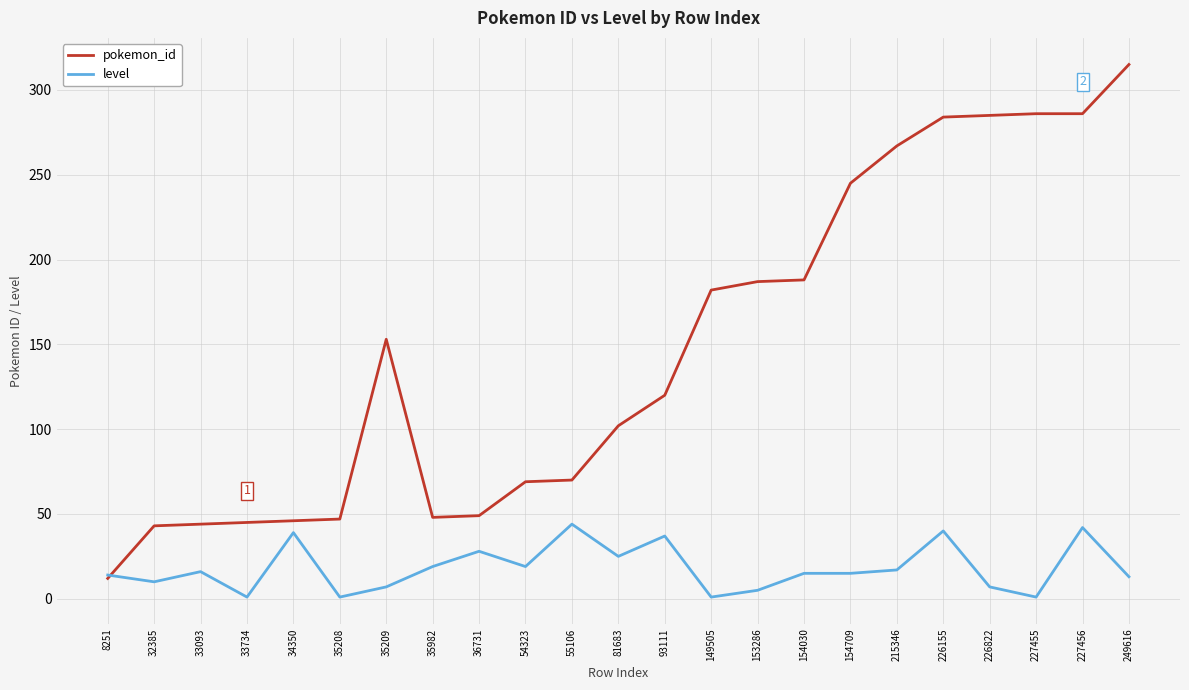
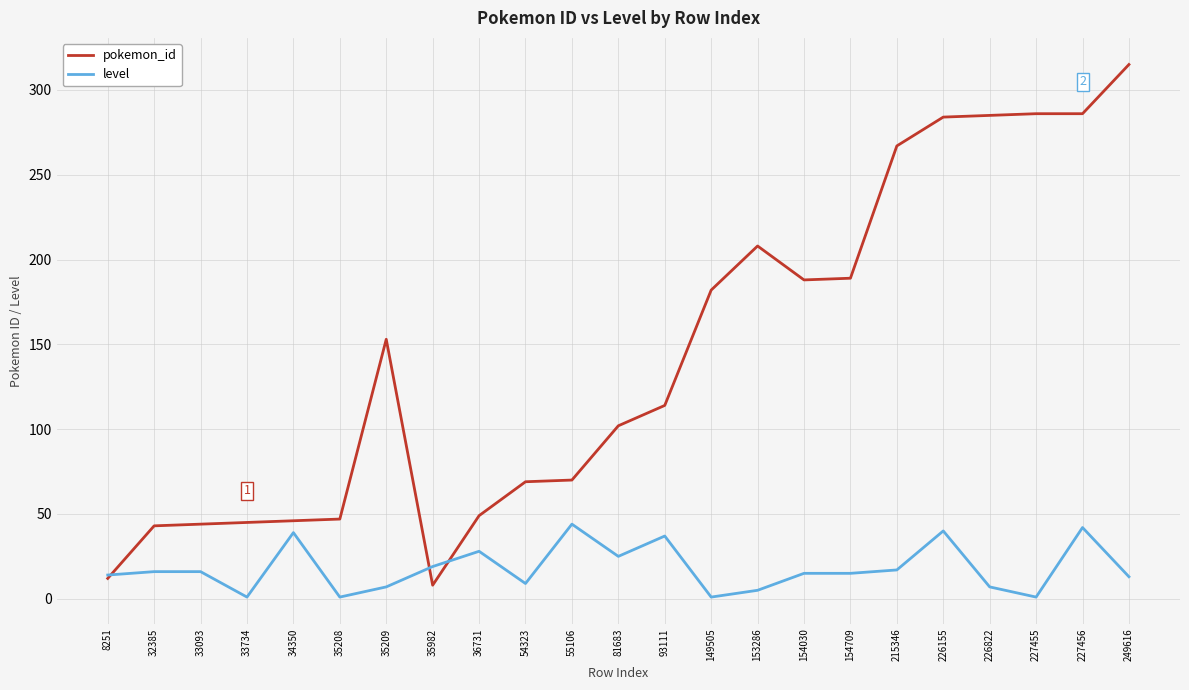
level, 32385: 10 -> 16
pokemon_id, 35982: 48 -> 8
level, 54323: 19 -> 9
pokemon_id, 93111: 120 -> 114
pokemon_id, 153286: 187 -> 208
pokemon_id, 154709: 245 -> 189
